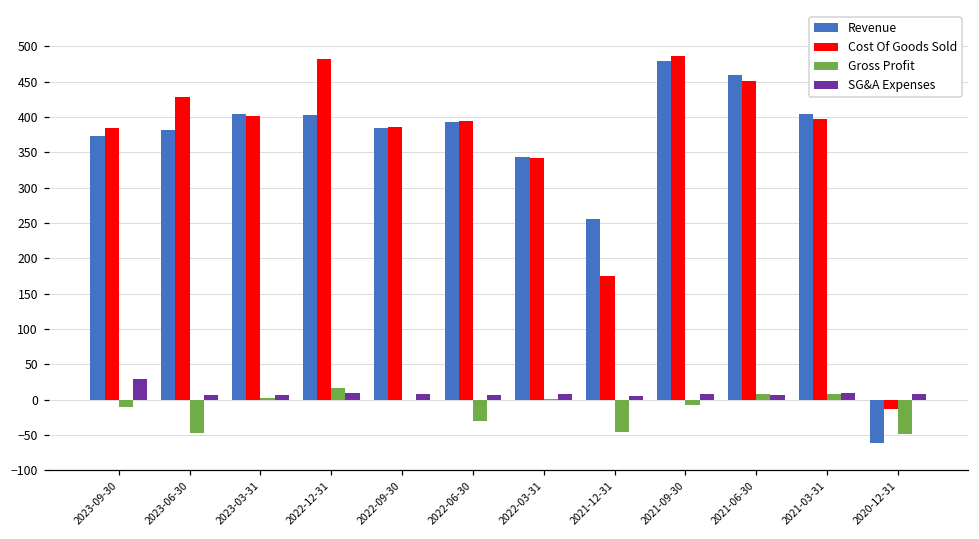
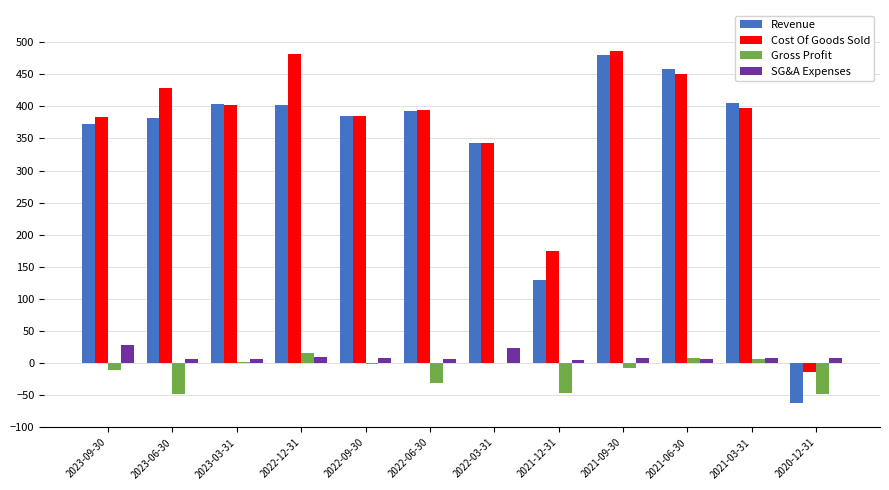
SG&A Expenses, 2022-03-31: 10 -> 20
Revenue, 2021-12-31: 260 -> 130
